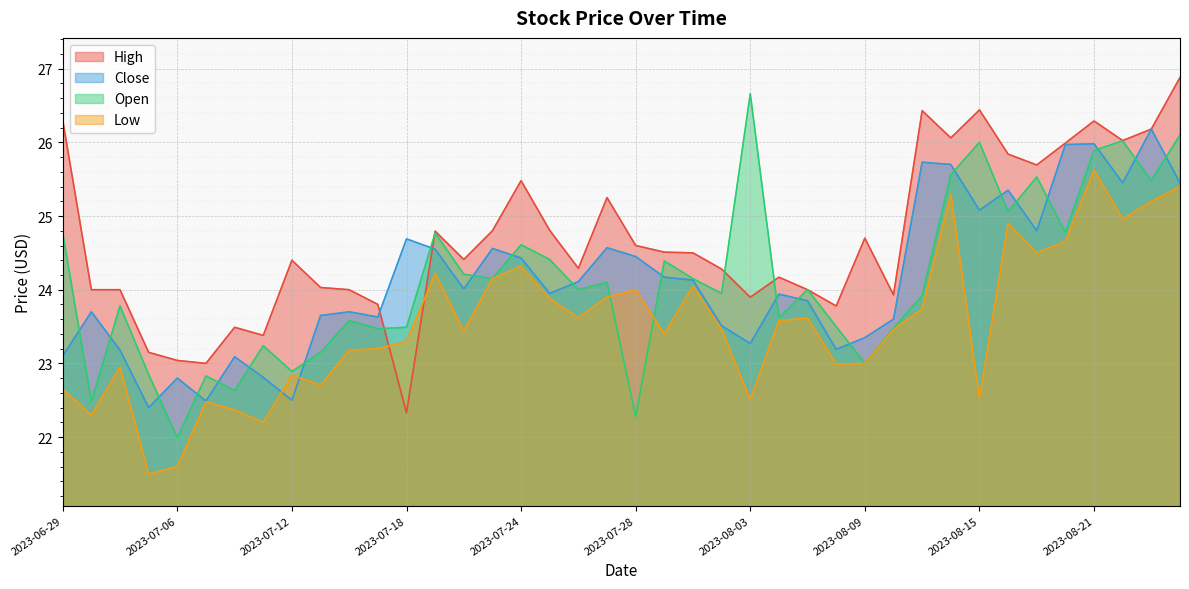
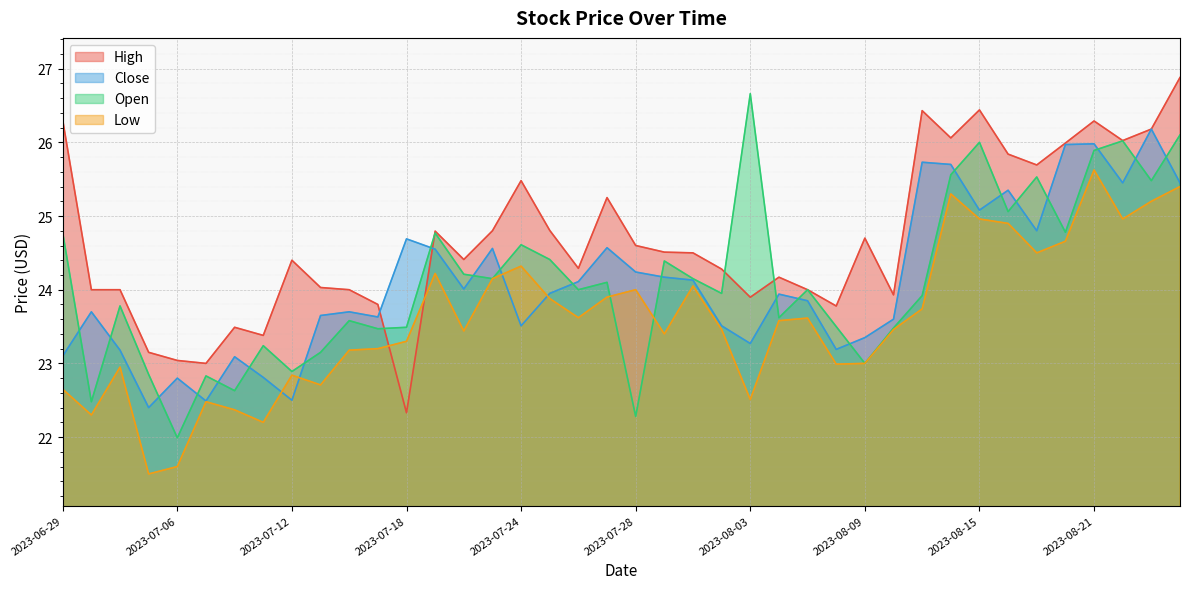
Close, 2023-07-24: 24.4 -> 23.5
Close, 2023-07-28: 24.5 -> 24.2
Low, 2023-08-15: 22.5 -> 25.0
